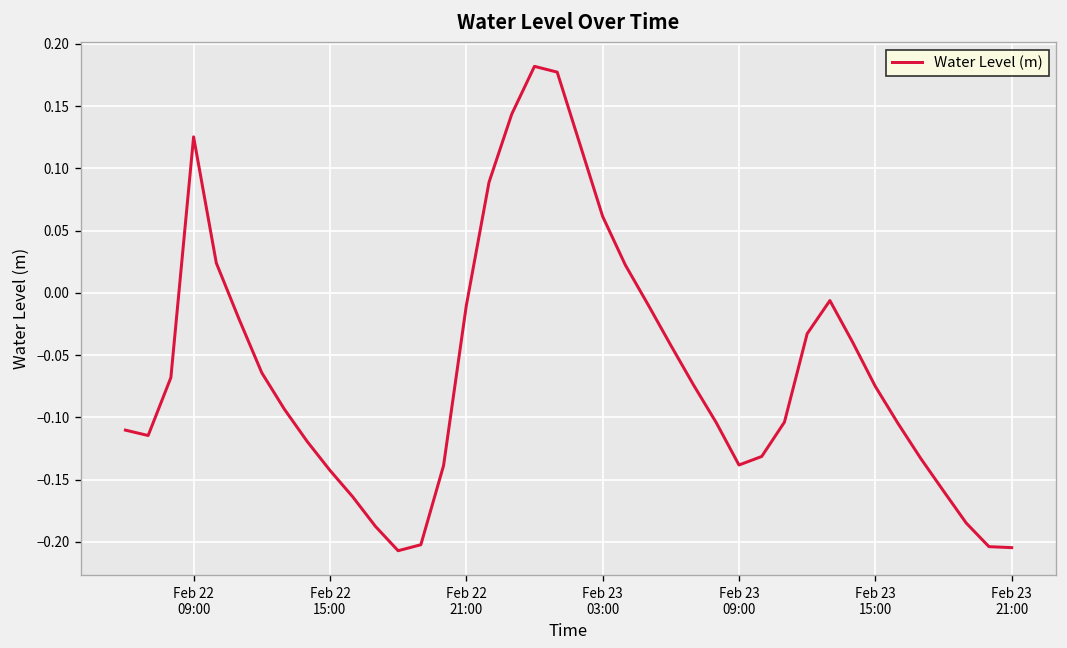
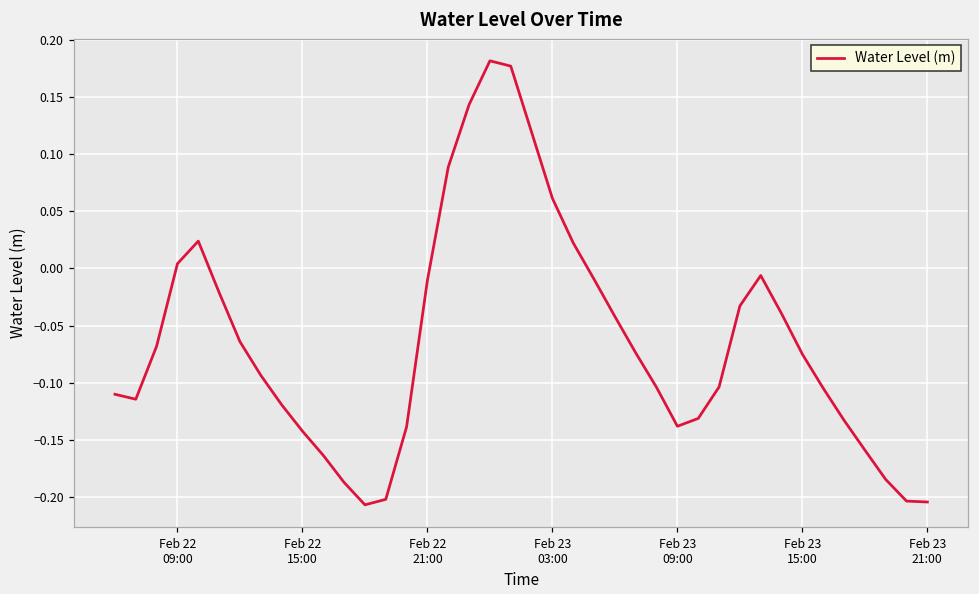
Feb 22 09:00: 0.125 -> 0.004
